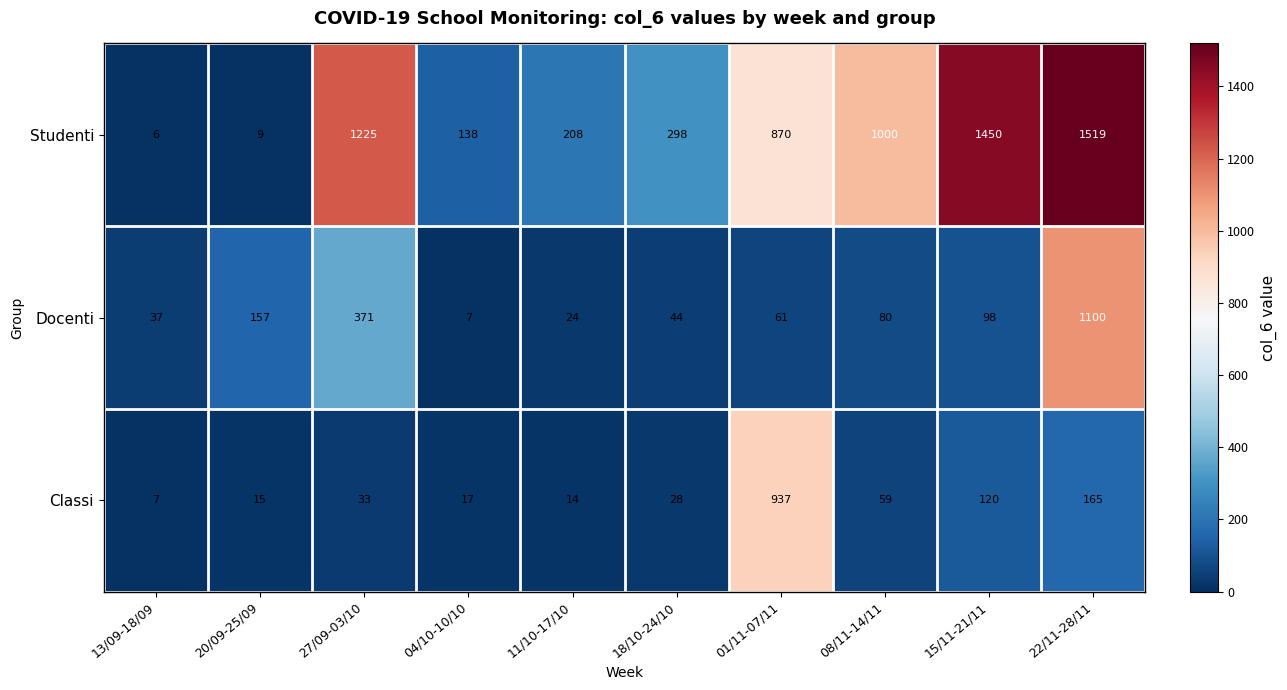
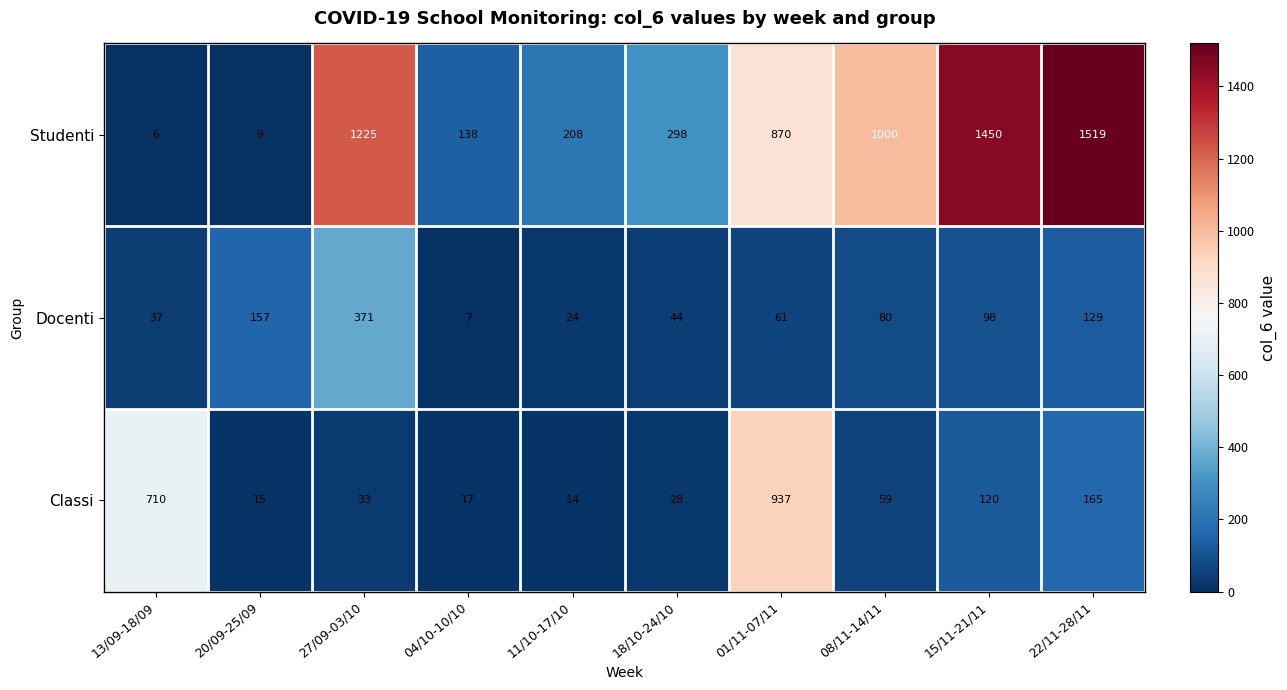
Docenti, 22/11-28/11: 1100 -> 129
Classi, 13/09-18/09: 7 -> 710
